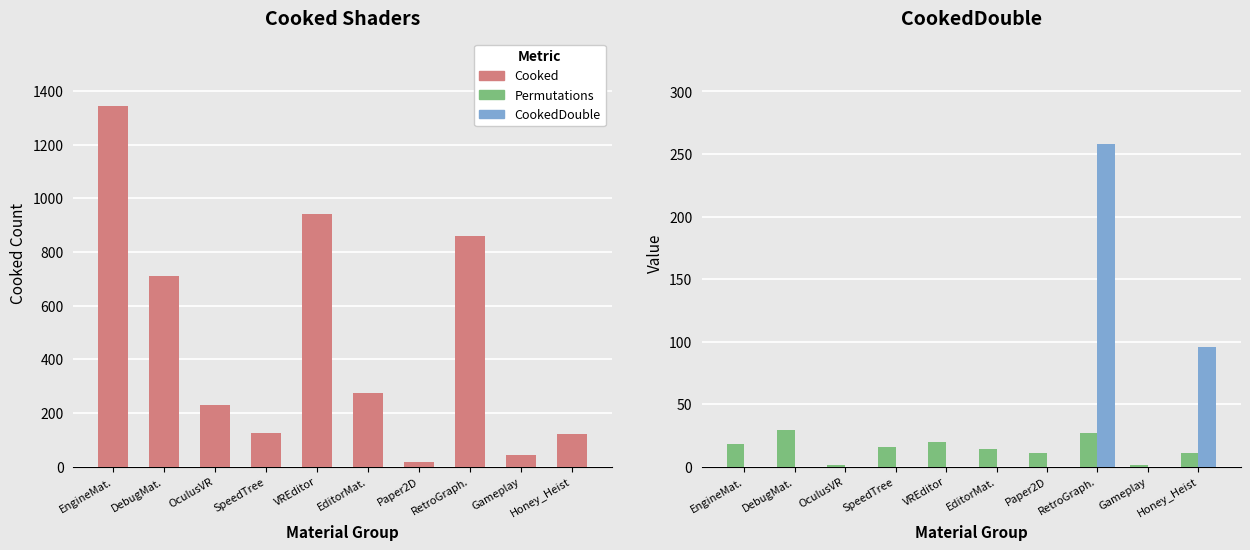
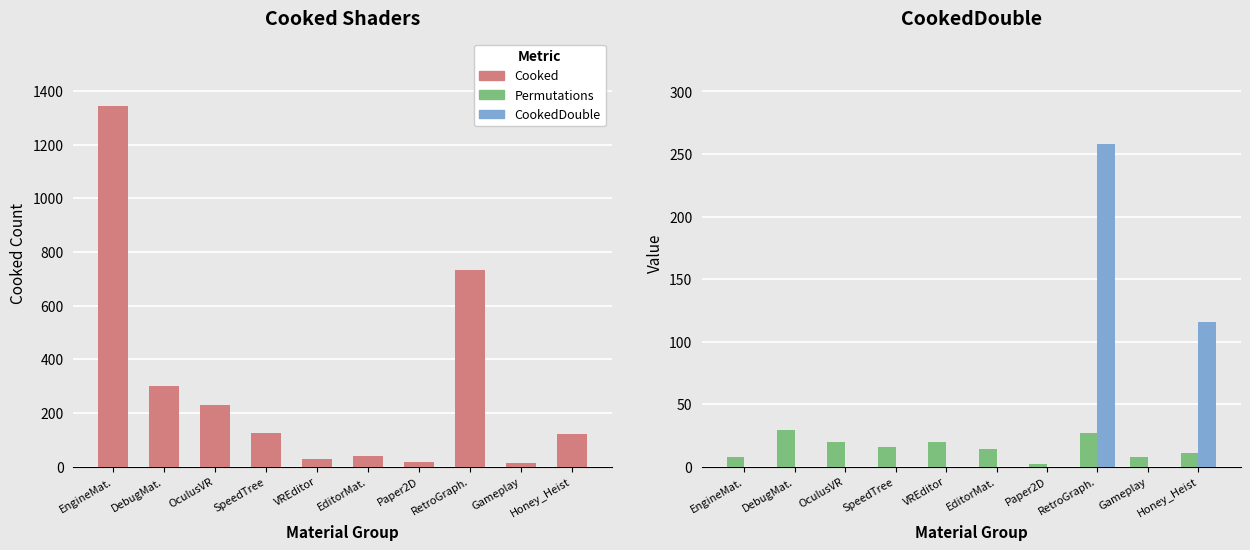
Cooked Shaders, DebugMat.: 710 -> 300
Cooked Shaders, VREditor: 940 -> 30
Cooked Shaders, EditorMat.: 270 -> 40
Cooked Shaders, RetroGraph.: 860 -> 730
Cooked Shaders, Gameplay: 50 -> 20
CookedDouble, Permutations, EngineMat.: 18 -> 8
CookedDouble, Permutations, OculusVR: 1 -> 20
CookedDouble, Permutations, Paper2D: 11 -> 2
CookedDouble, Permutations, Gameplay: 1 -> 8
CookedDouble, CookedDouble, Honey_Heist: 96 -> 116
